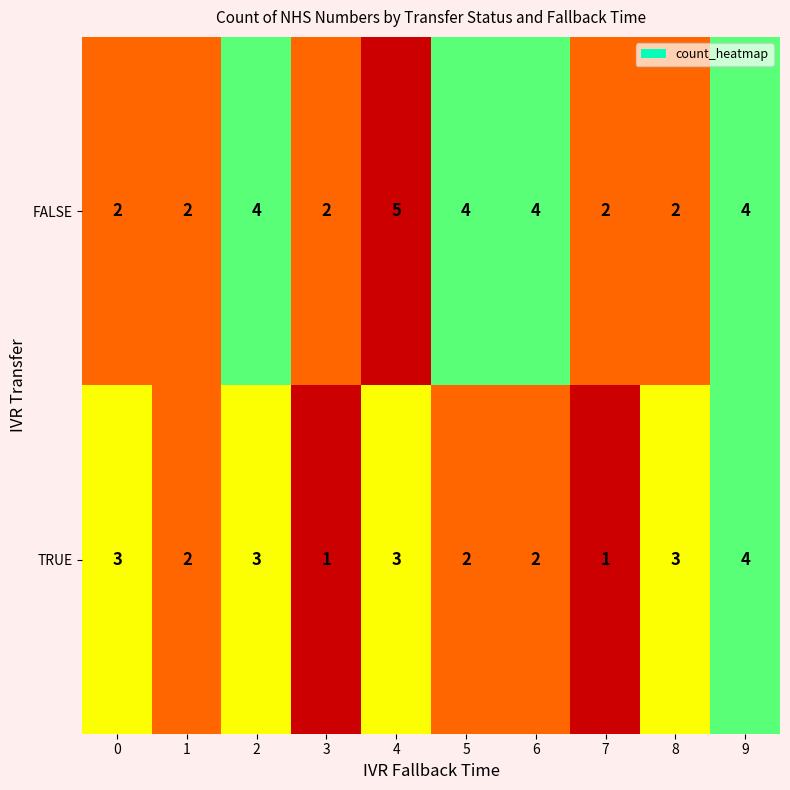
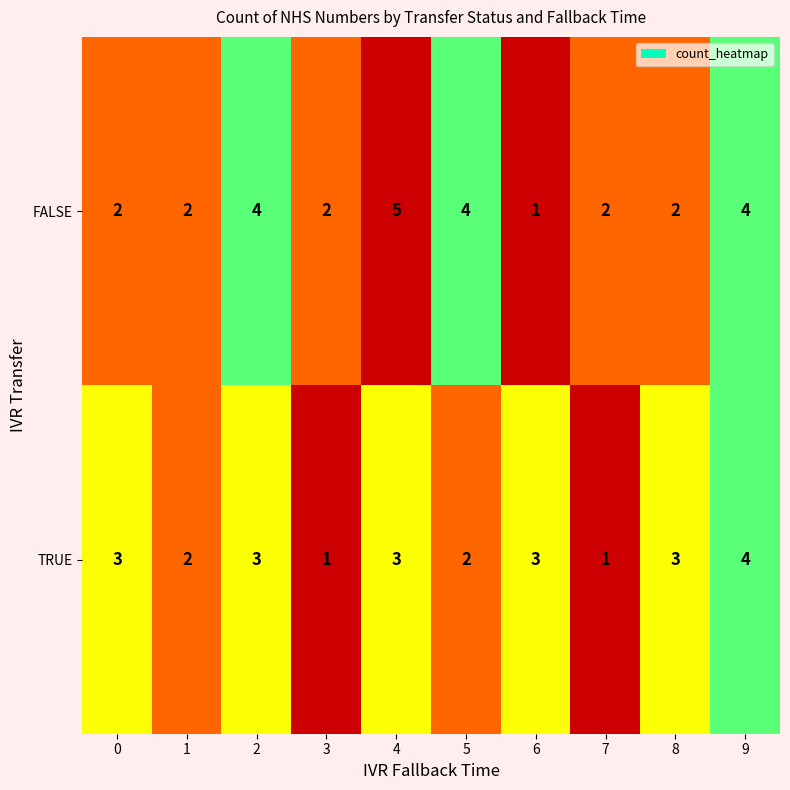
FALSE, 6: 4 -> 1
TRUE, 6: 2 -> 3
